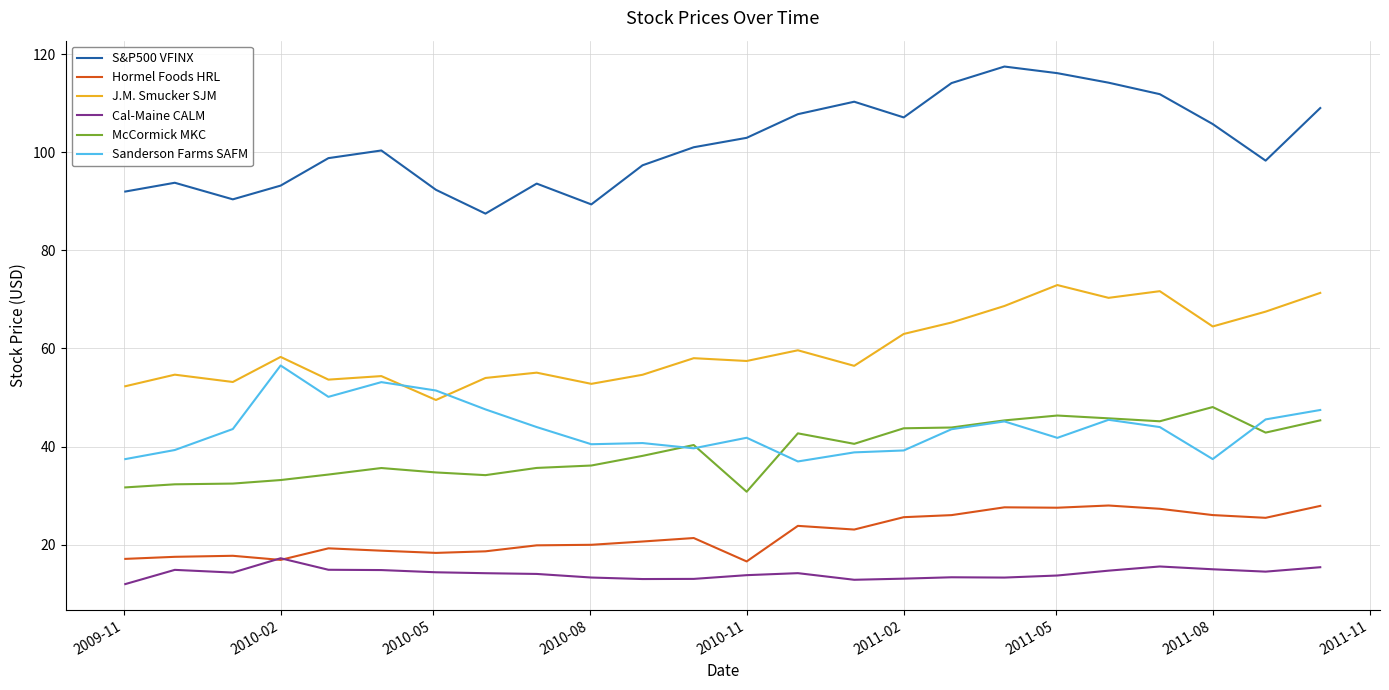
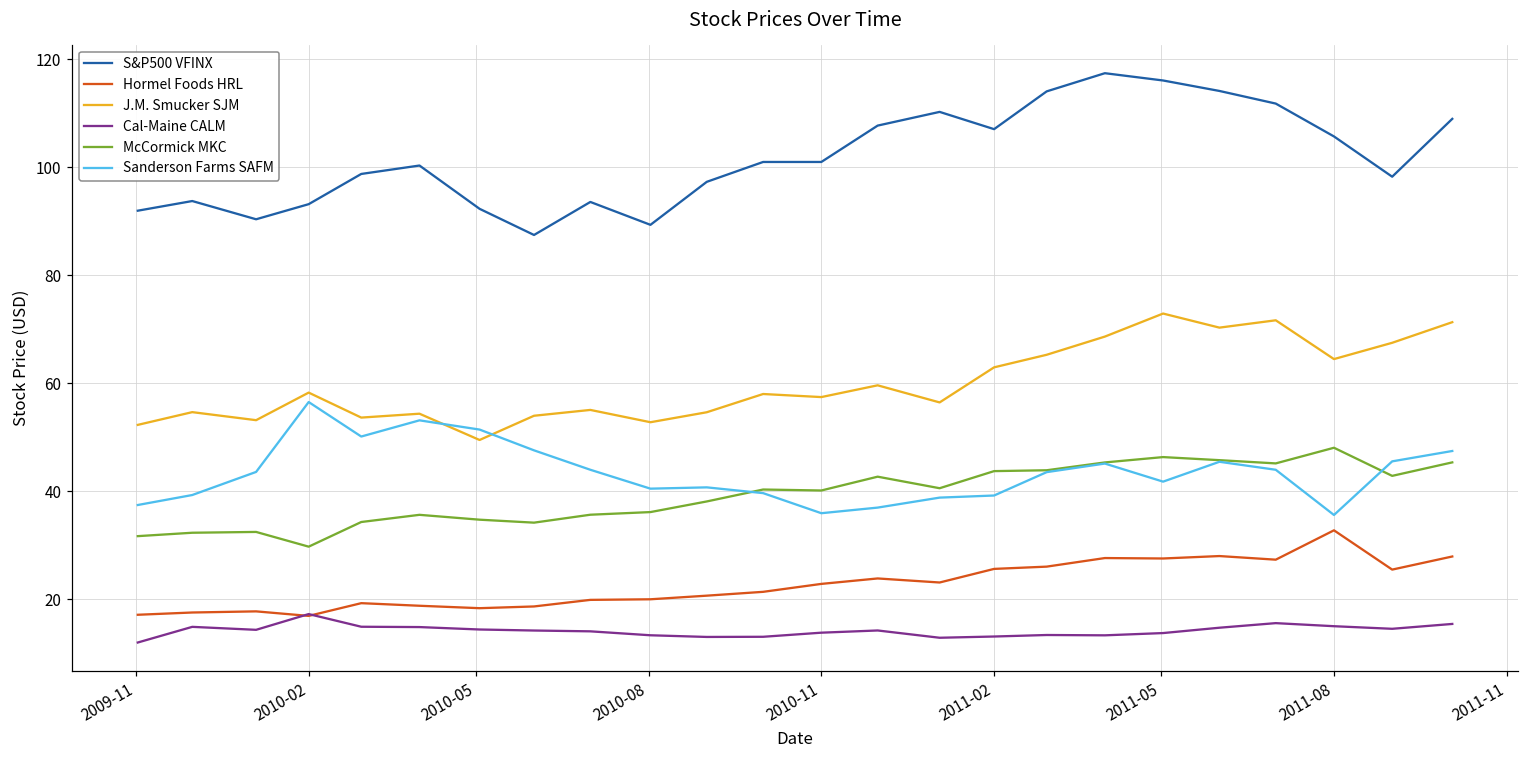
McCormick MKC, 2010-02: 33 -> 30
S&P500 VFINX, 2010-11: 103 -> 101
Hormel Foods HRL, 2010-11: 17 -> 23
McCormick MKC, 2010-11: 31 -> 40
Sanderson Farms SAFM, 2010-11: 42 -> 36
Hormel Foods HRL, 2011-08: 26 -> 33
Sanderson Farms SAFM, 2011-08: 37 -> 36
